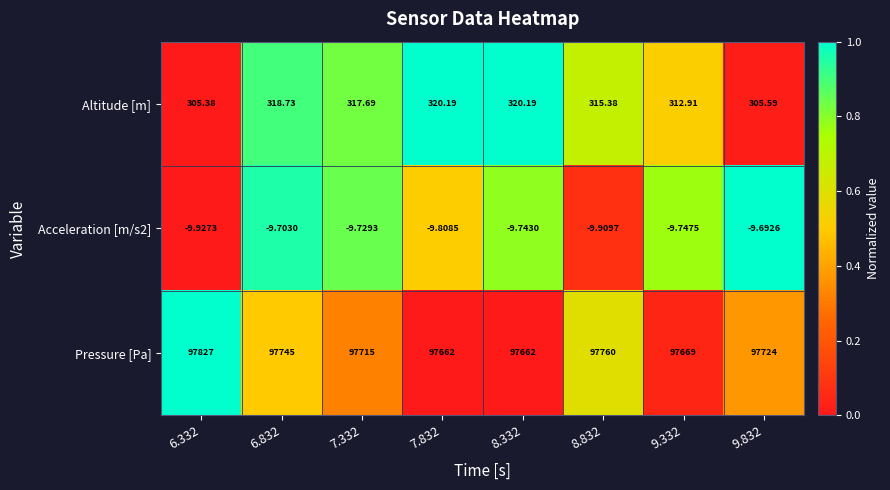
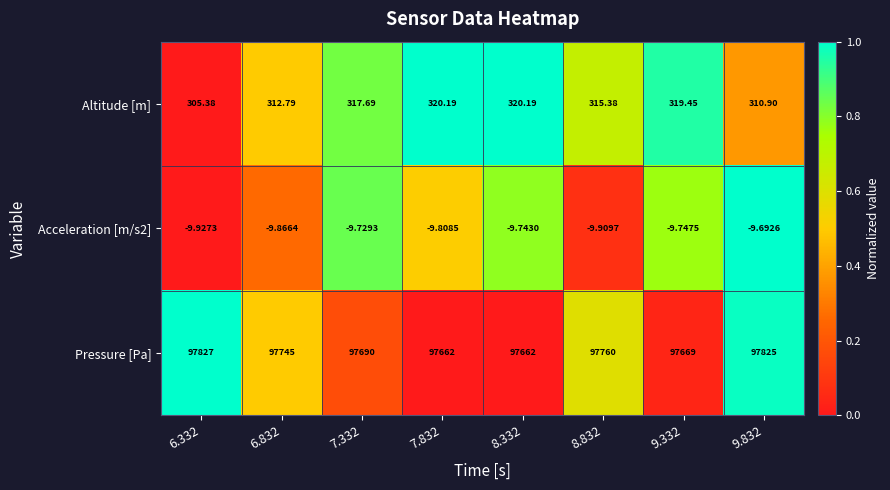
Altitude [m], 6.832: 318.73 -> 312.79
Altitude [m], 9.332: 312.91 -> 319.45
Altitude [m], 9.832: 305.59 -> 310.90
Acceleration [m/s2], 6.832: -9.7030 -> -9.8664
Pressure [Pa], 7.332: 97715 -> 97690
Pressure [Pa], 9.832: 97724 -> 97825
